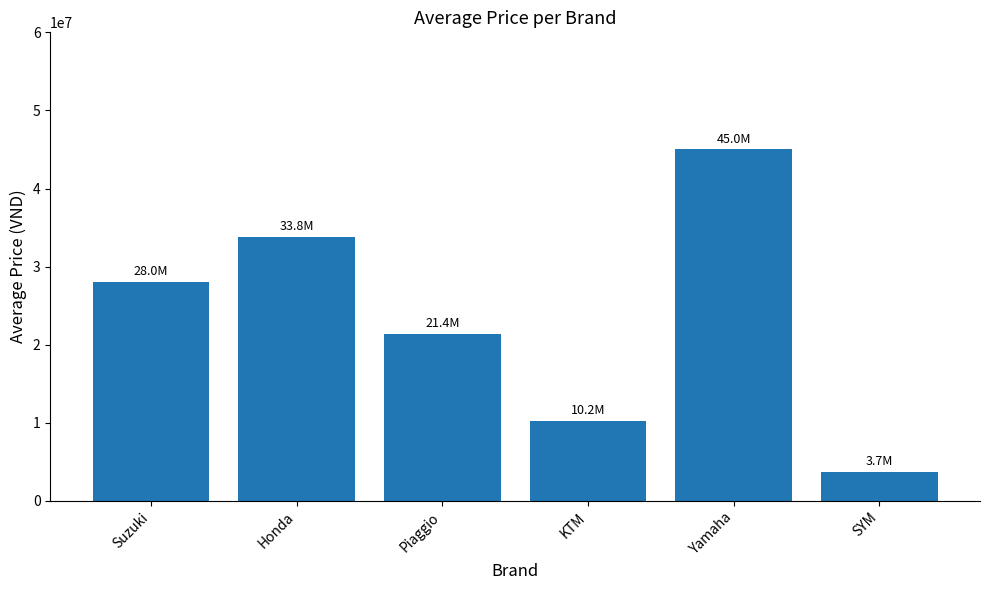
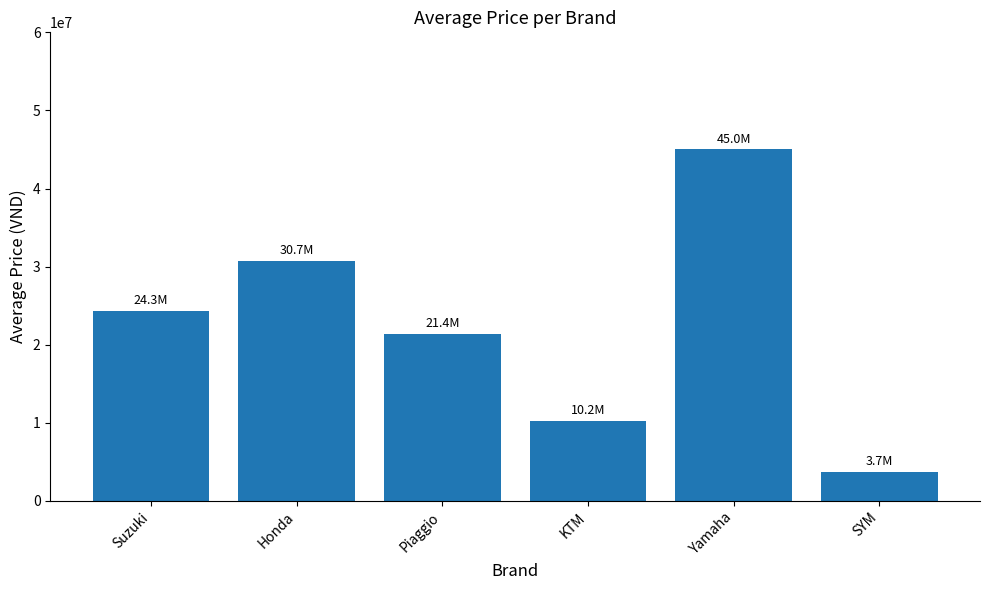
Suzuki: 28.0M -> 24.3M
Honda: 33.8M -> 30.7M
